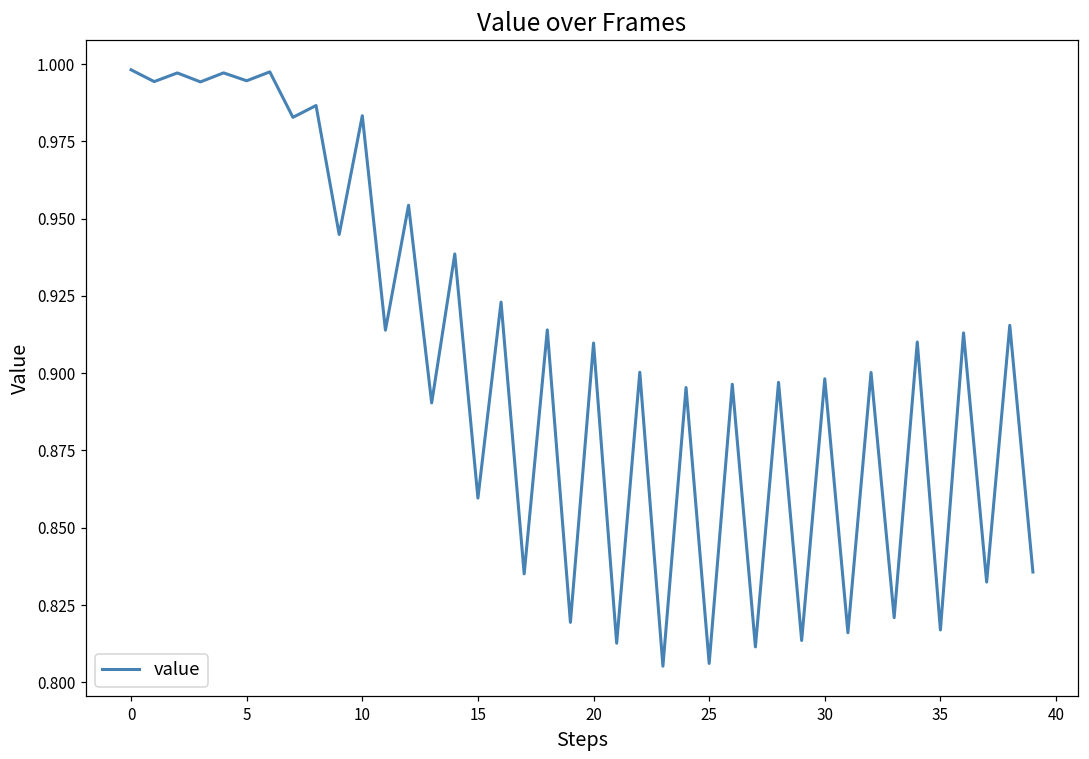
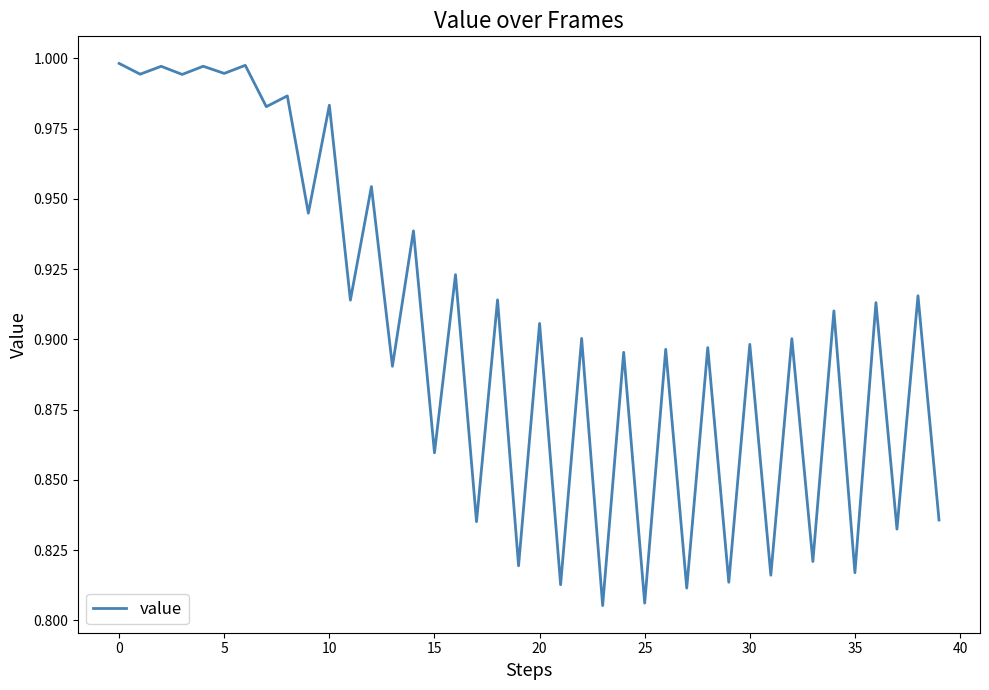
20: 0.910 -> 0.906
